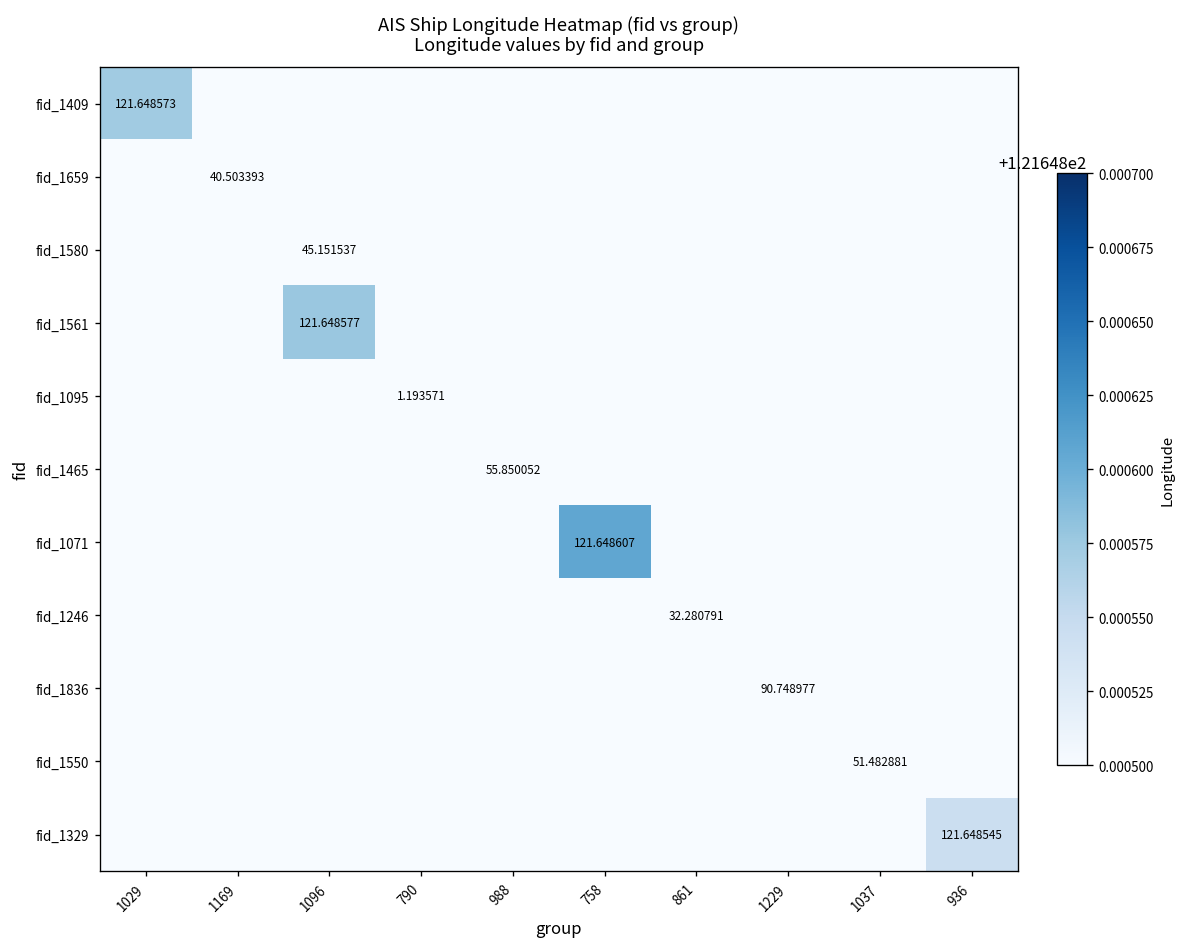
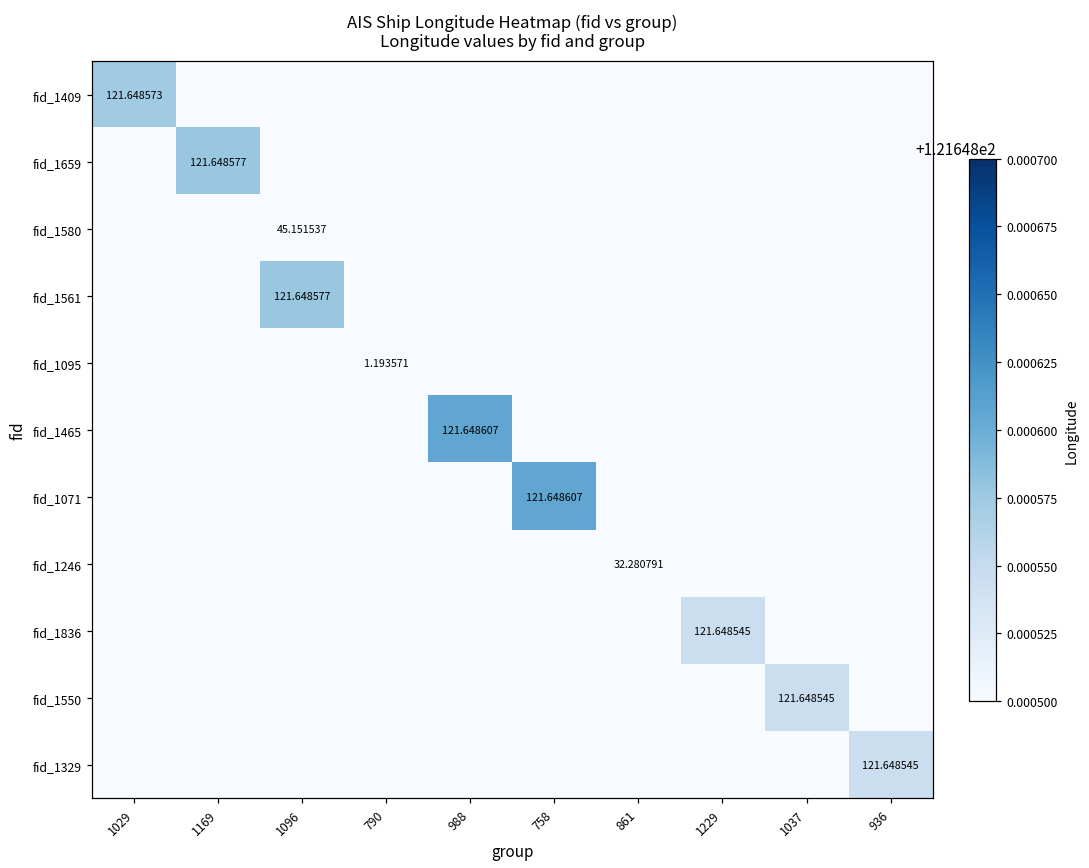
fid_1659, 1169: 40.503393 -> 121.648577
fid_1465, 988: 55.850052 -> 121.648607
fid_1836, 1229: 90.748977 -> 121.648545
fid_1550, 1037: 51.482881 -> 121.648545
